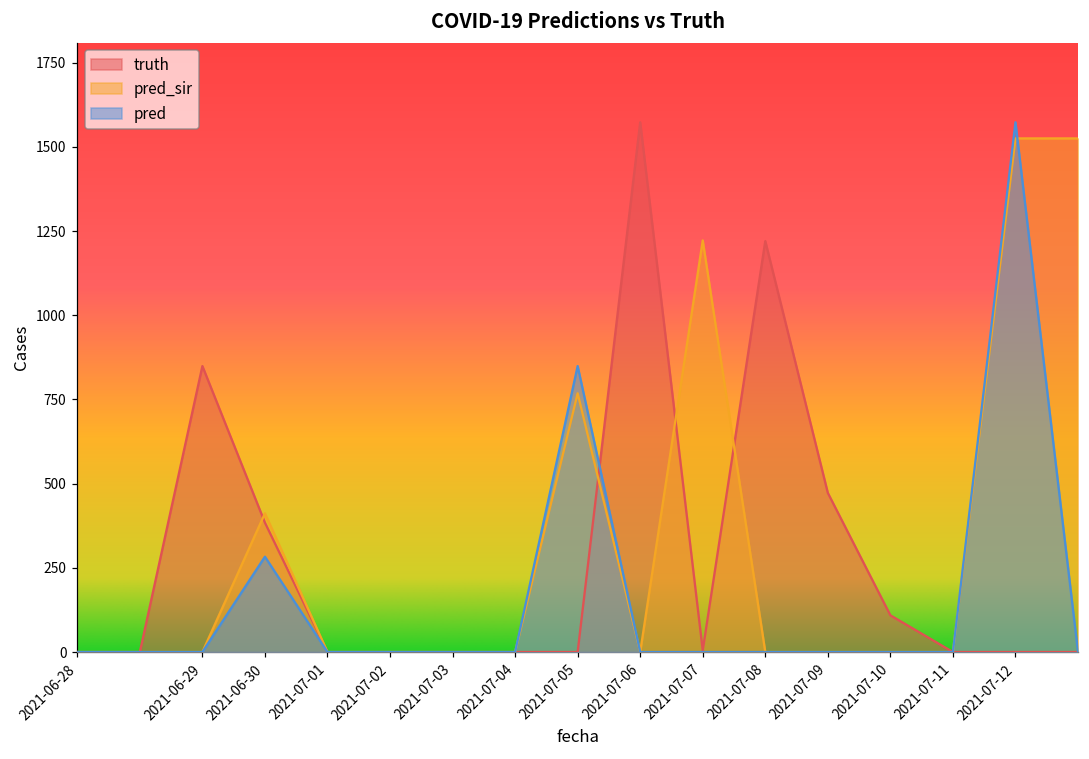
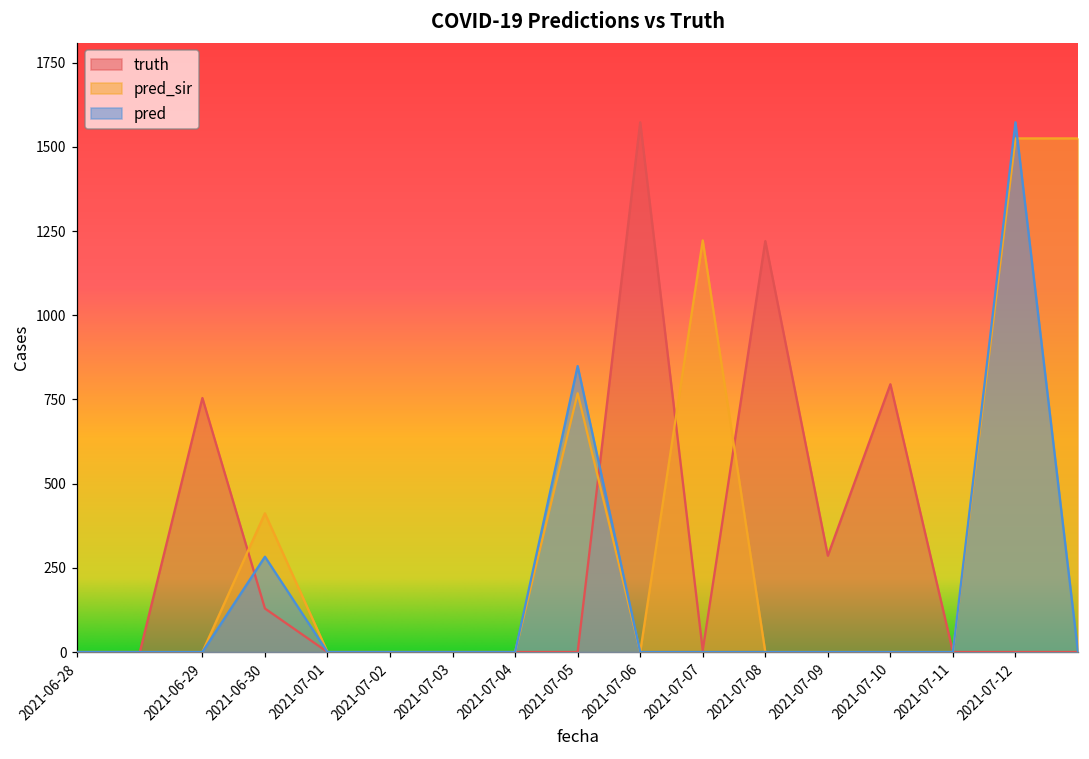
truth, 2021-06-29: 850 -> 750
truth, 2021-06-30: 380 -> 130
truth, 2021-07-09: 470 -> 290
truth, 2021-07-10: 110 -> 800
